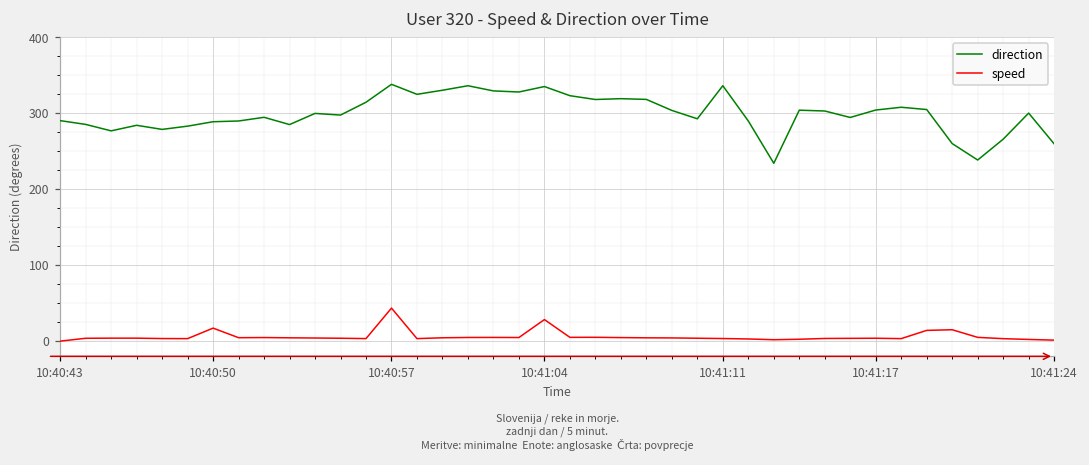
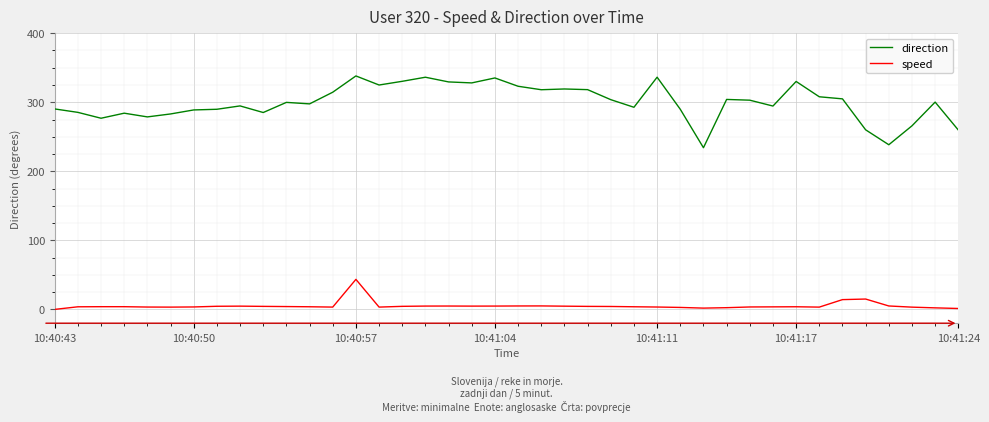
speed, 10:40:50: 20 -> 0
speed, 10:41:04: 30 -> 0
direction, 10:41:17: 300 -> 330
